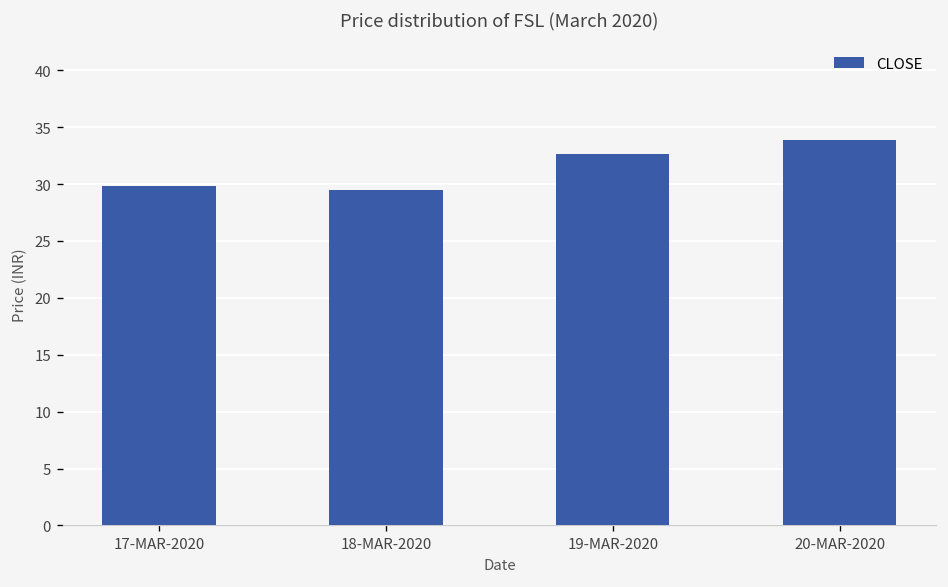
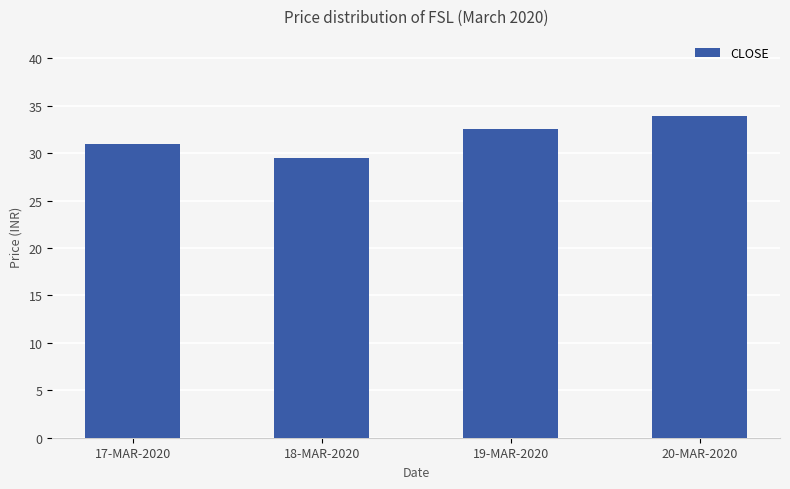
17-MAR-2020: 30 -> 31
